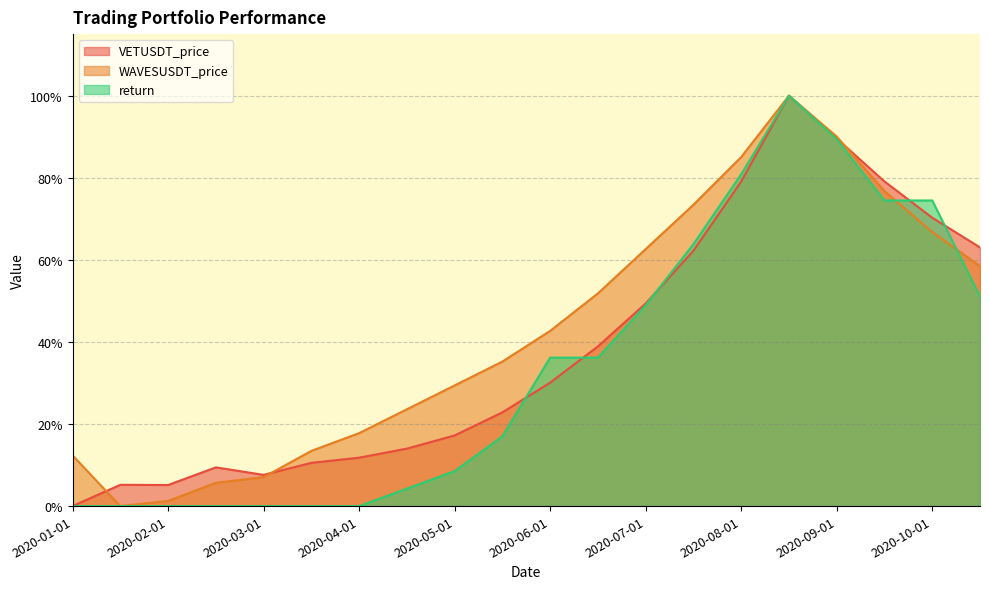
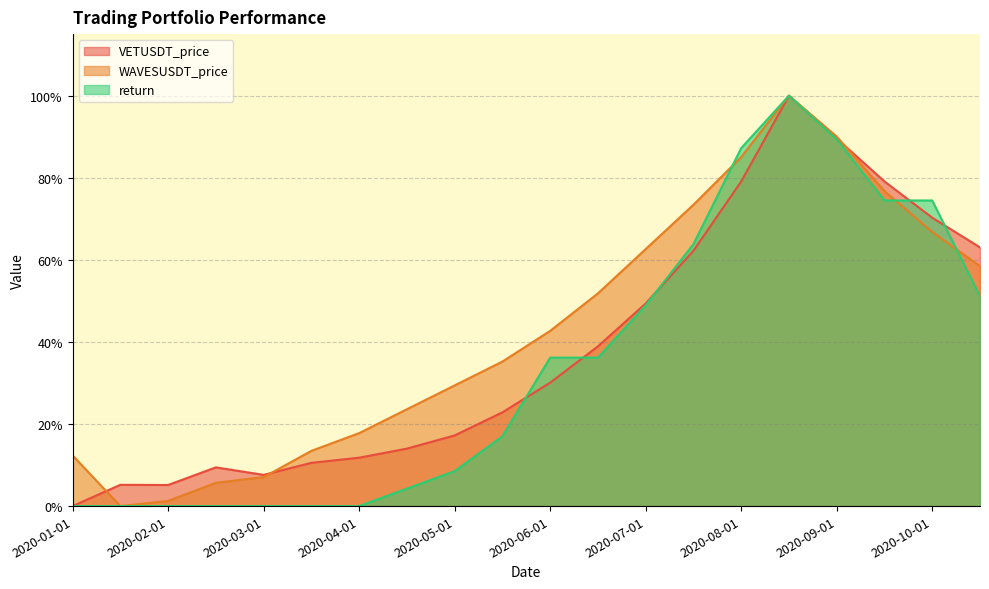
return, 2020-08-01: 81% -> 87%
